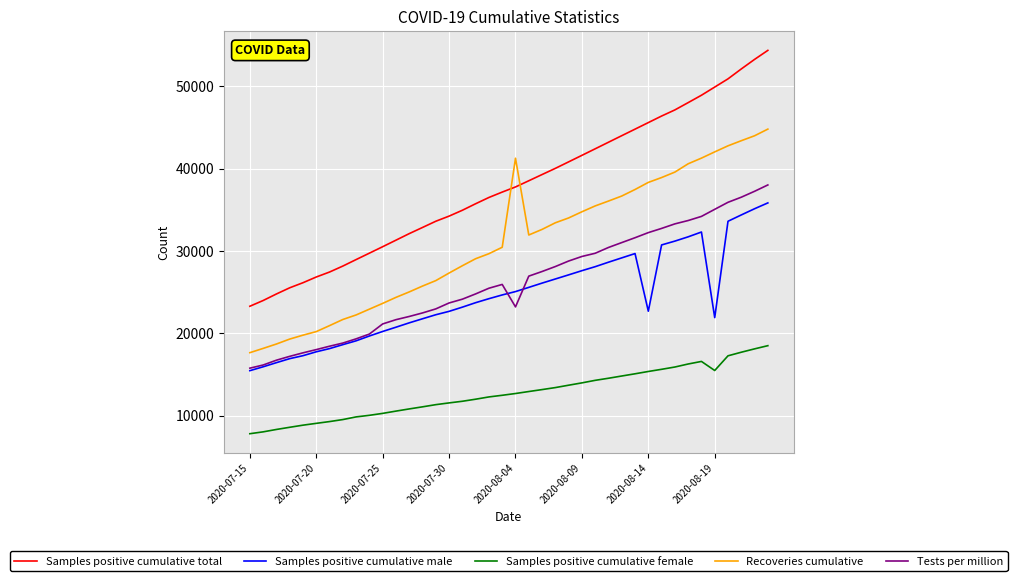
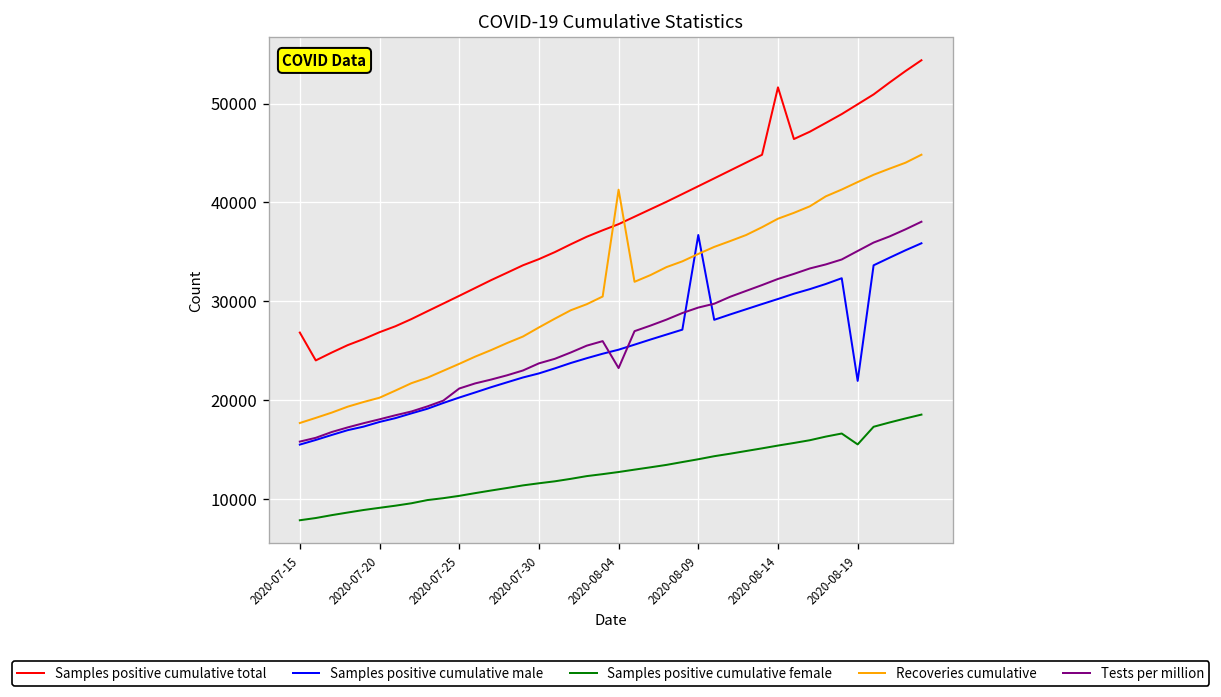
Samples positive cumulative total, 2020-07-15: 23000 -> 27000
Samples positive cumulative male, 2020-08-09: 28000 -> 37000
Samples positive cumulative total, 2020-08-14: 46000 -> 52000
Samples positive cumulative male, 2020-08-14: 23000 -> 30000
